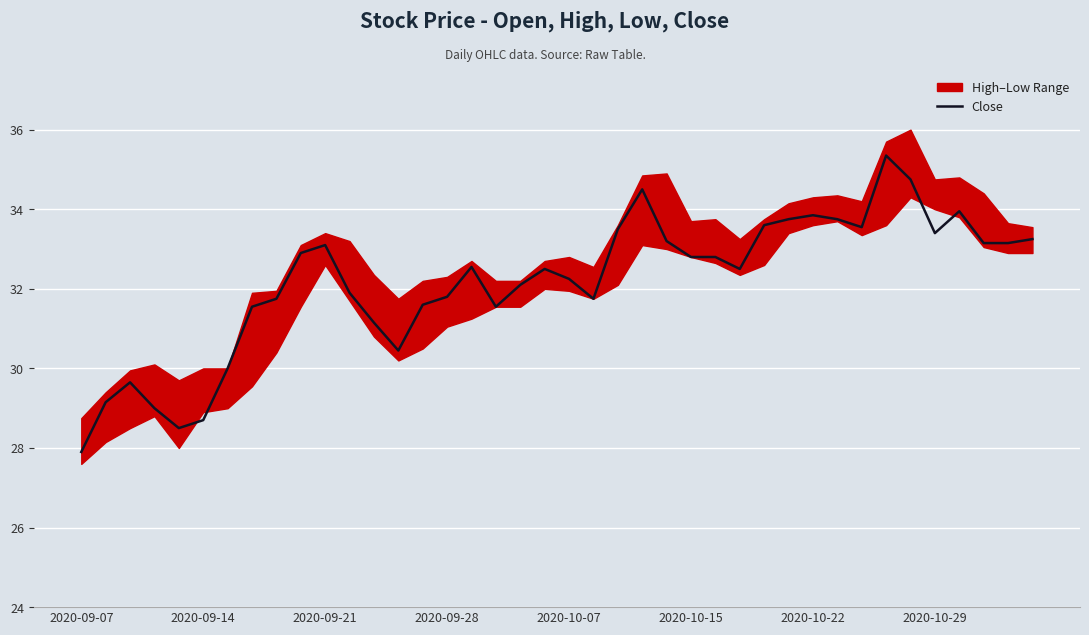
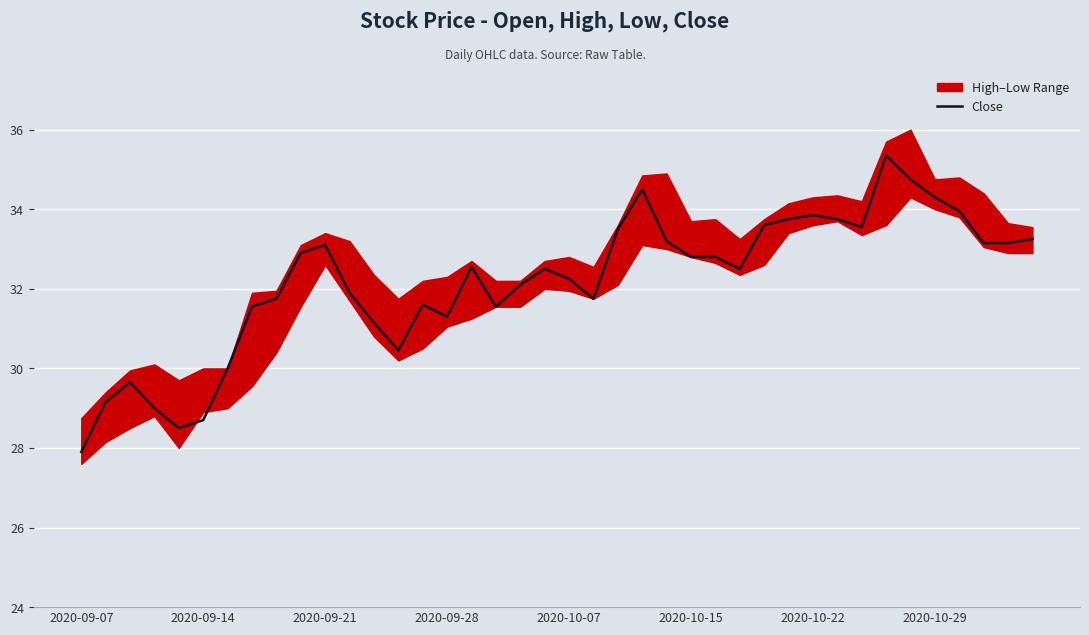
Close, 2020-09-28: 31.8 -> 31.3
Close, 2020-10-29: 33.4 -> 34.3
